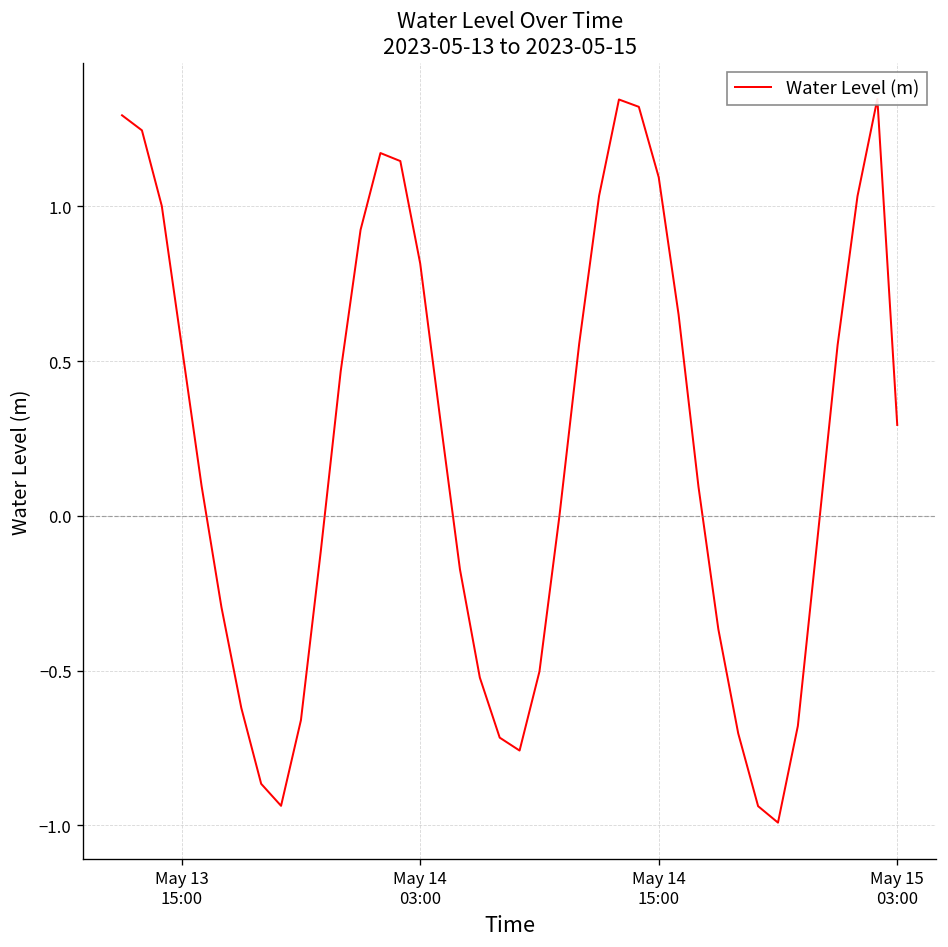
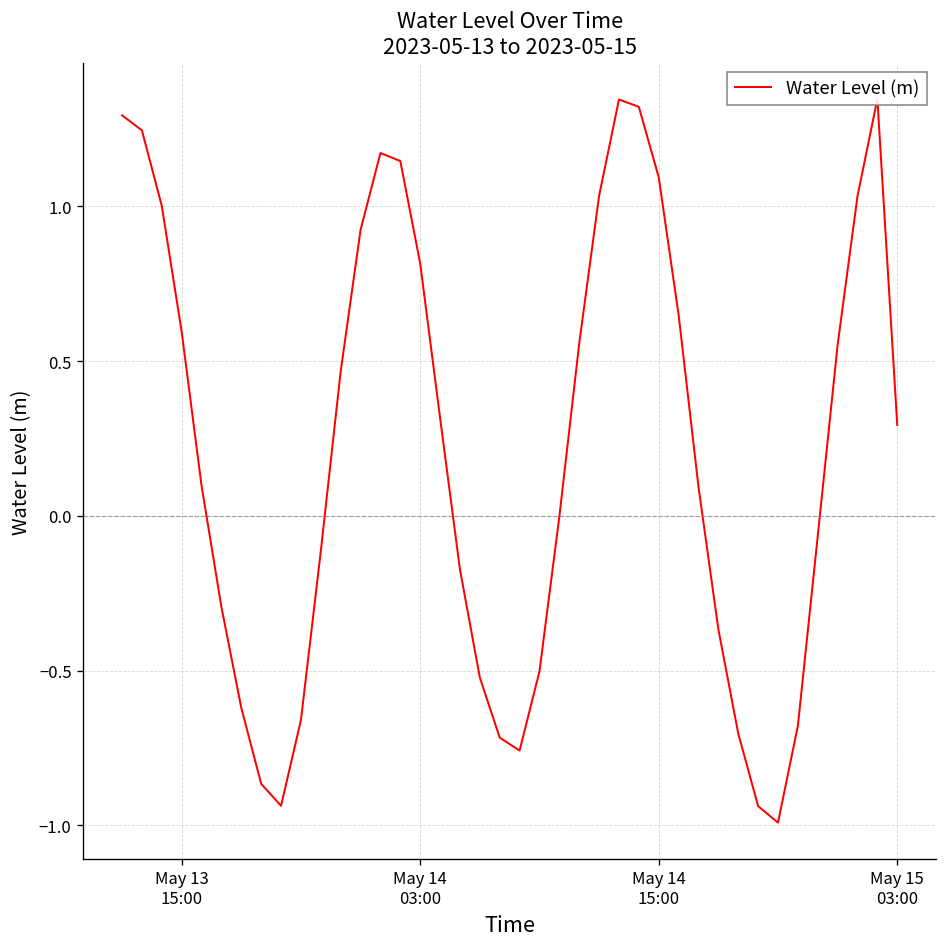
May 13 15:00: 0.55 -> 0.60
